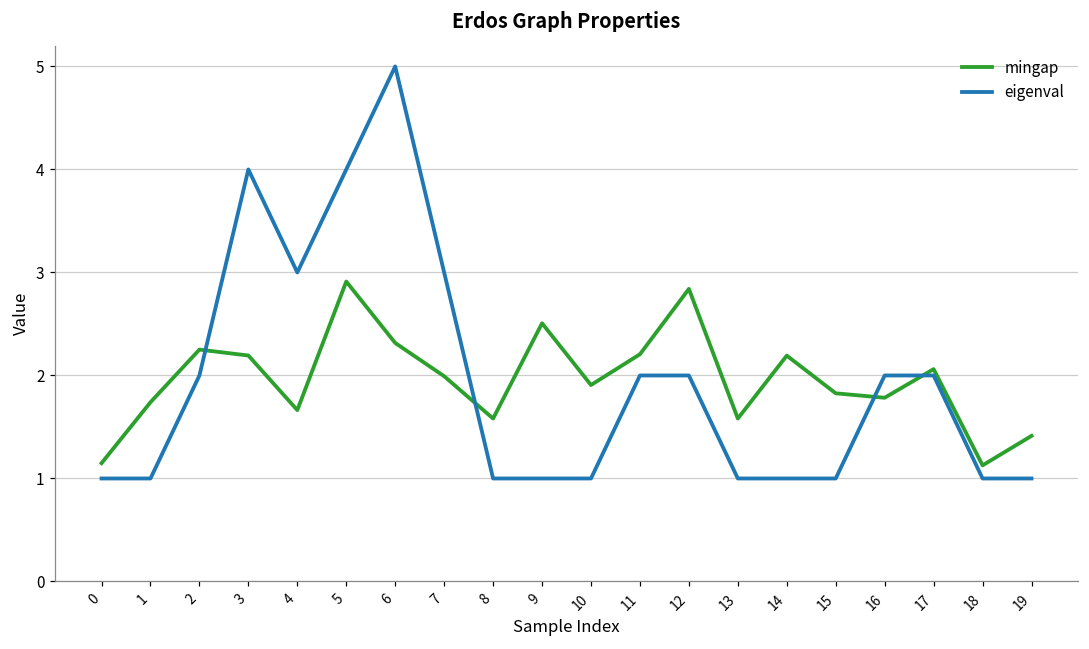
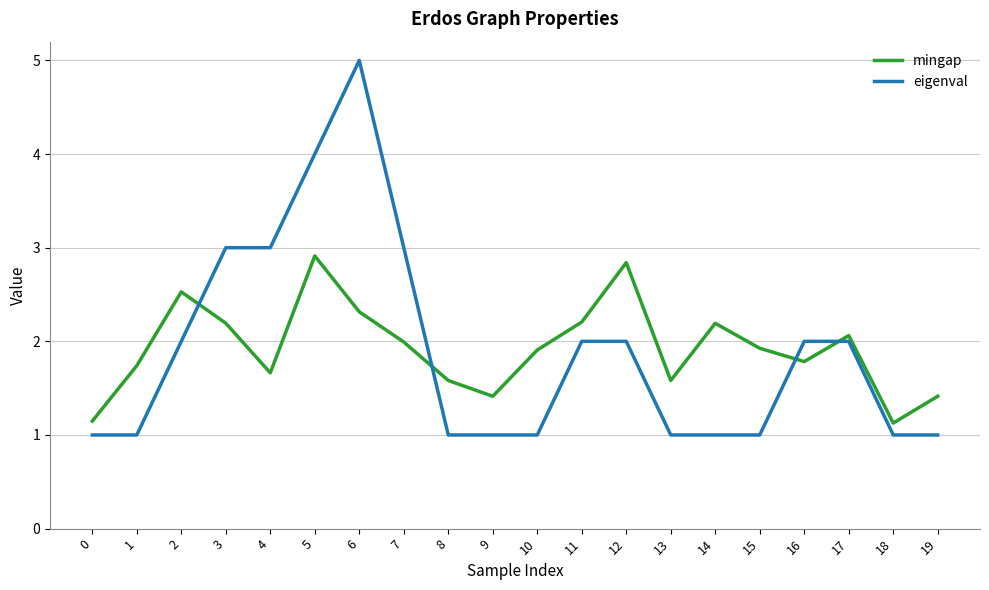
mingap, 2: 2.3 -> 2.5
eigenval, 3: 4 -> 3
mingap, 9: 2.5 -> 1.4
mingap, 15: 1.8 -> 1.9
